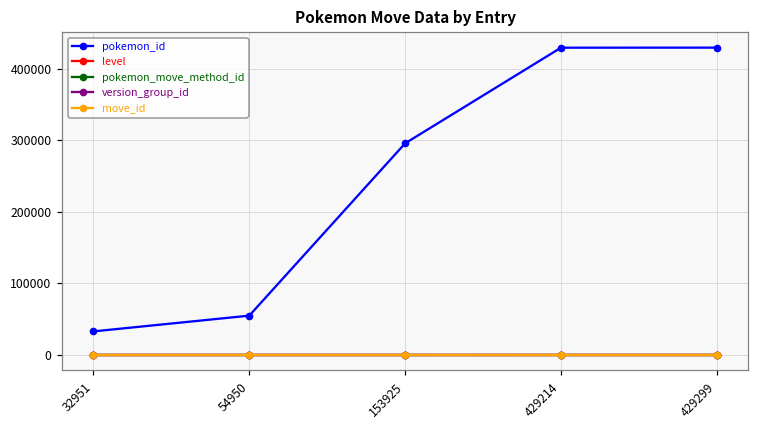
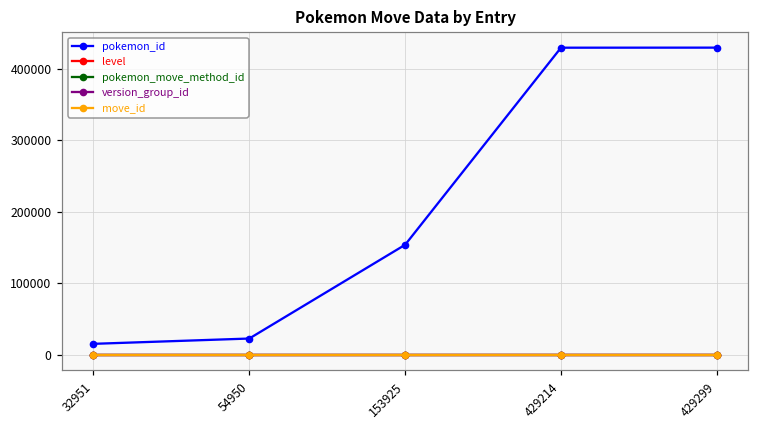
pokemon_id, 32951: 30000 -> 20000
pokemon_id, 54950: 50000 -> 20000
pokemon_id, 153925: 300000 -> 150000
